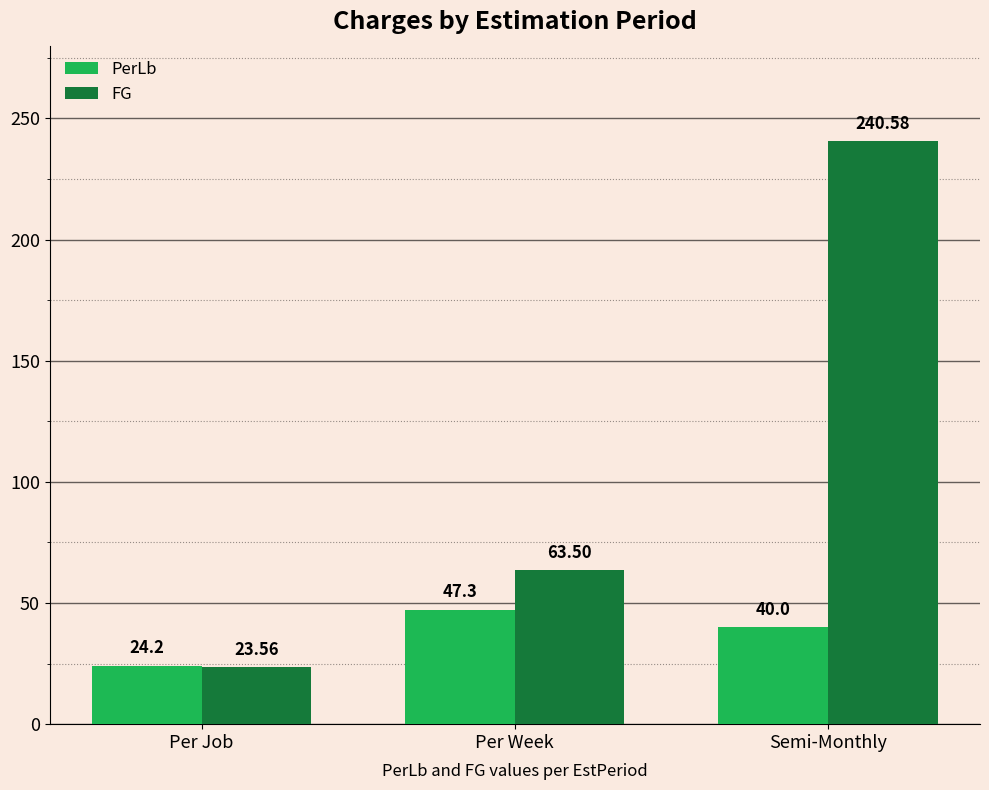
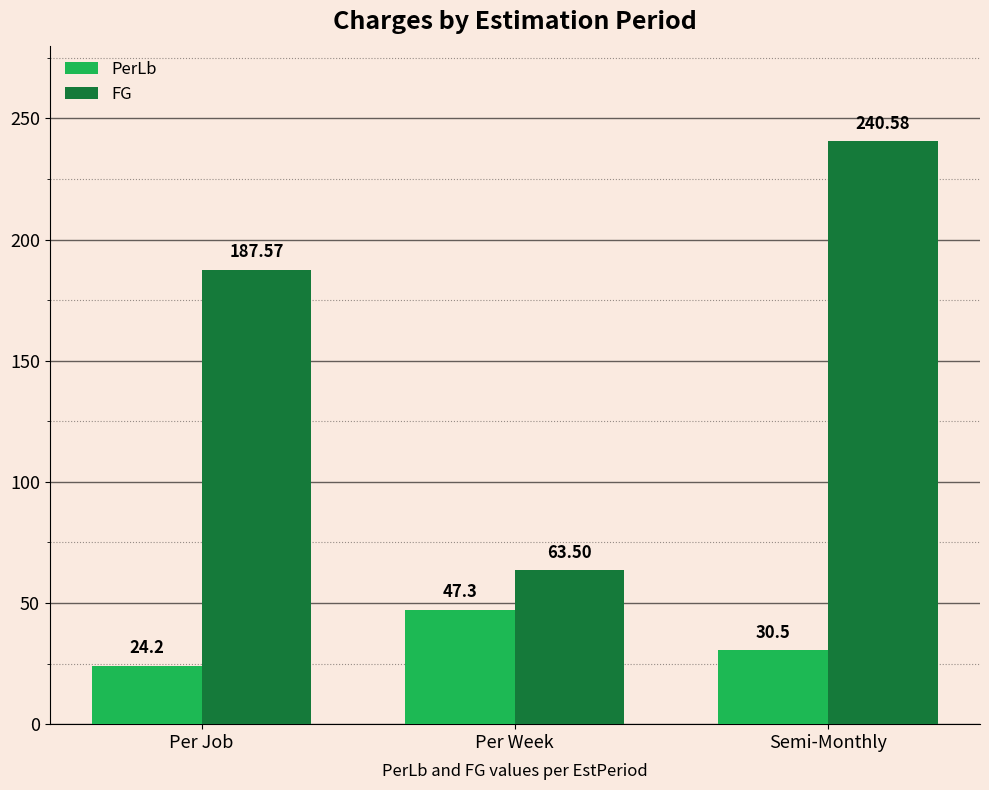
FG, Per Job: 23.56 -> 187.57
PerLb, Semi-Monthly: 40.0 -> 30.5
